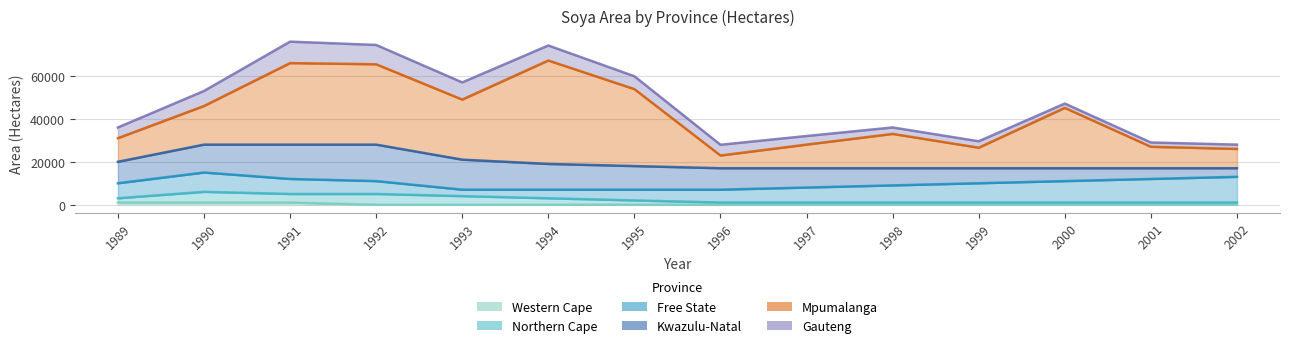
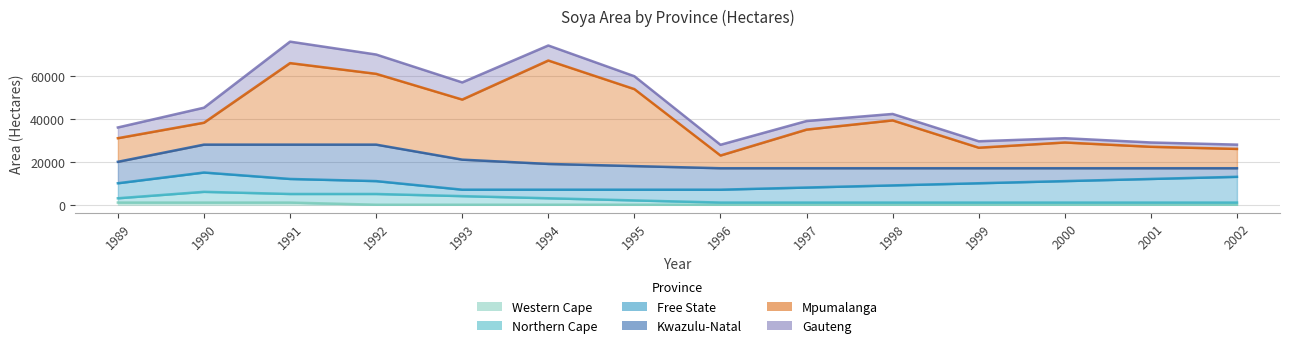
Mpumalanga, 1990: 18000 -> 10000
Mpumalanga, 1992: 37000 -> 33000
Mpumalanga, 1997: 11000 -> 18000
Mpumalanga, 1998: 16000 -> 22000
Mpumalanga, 2000: 28000 -> 12000
